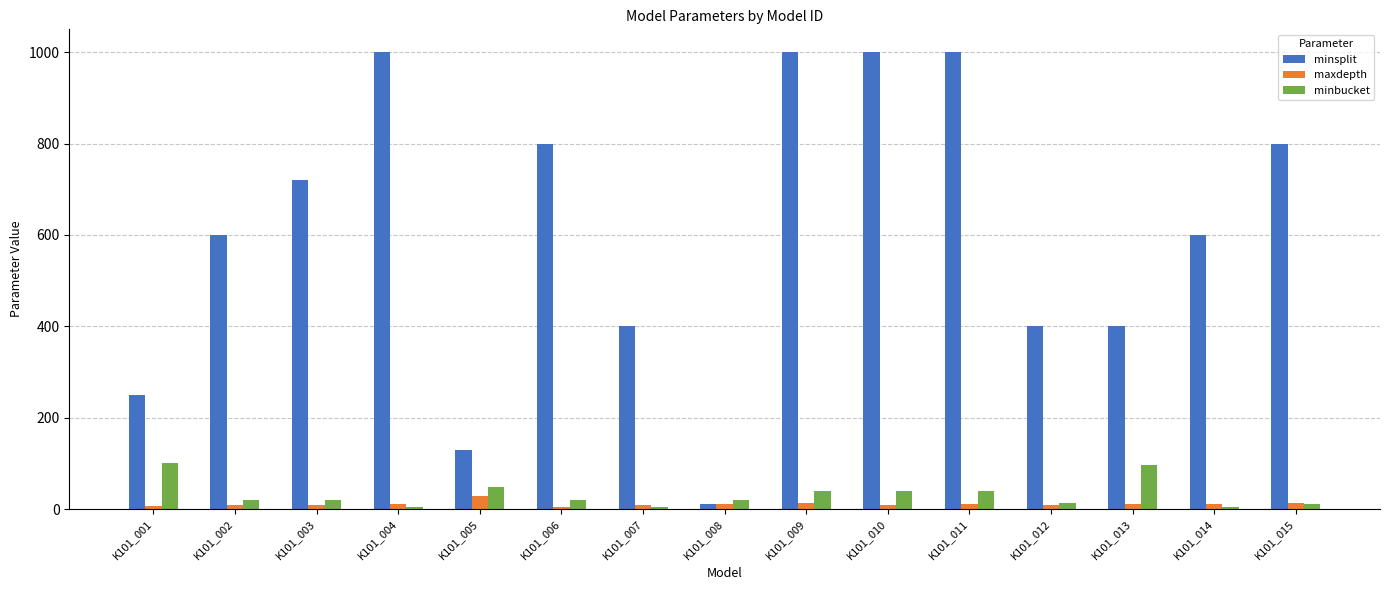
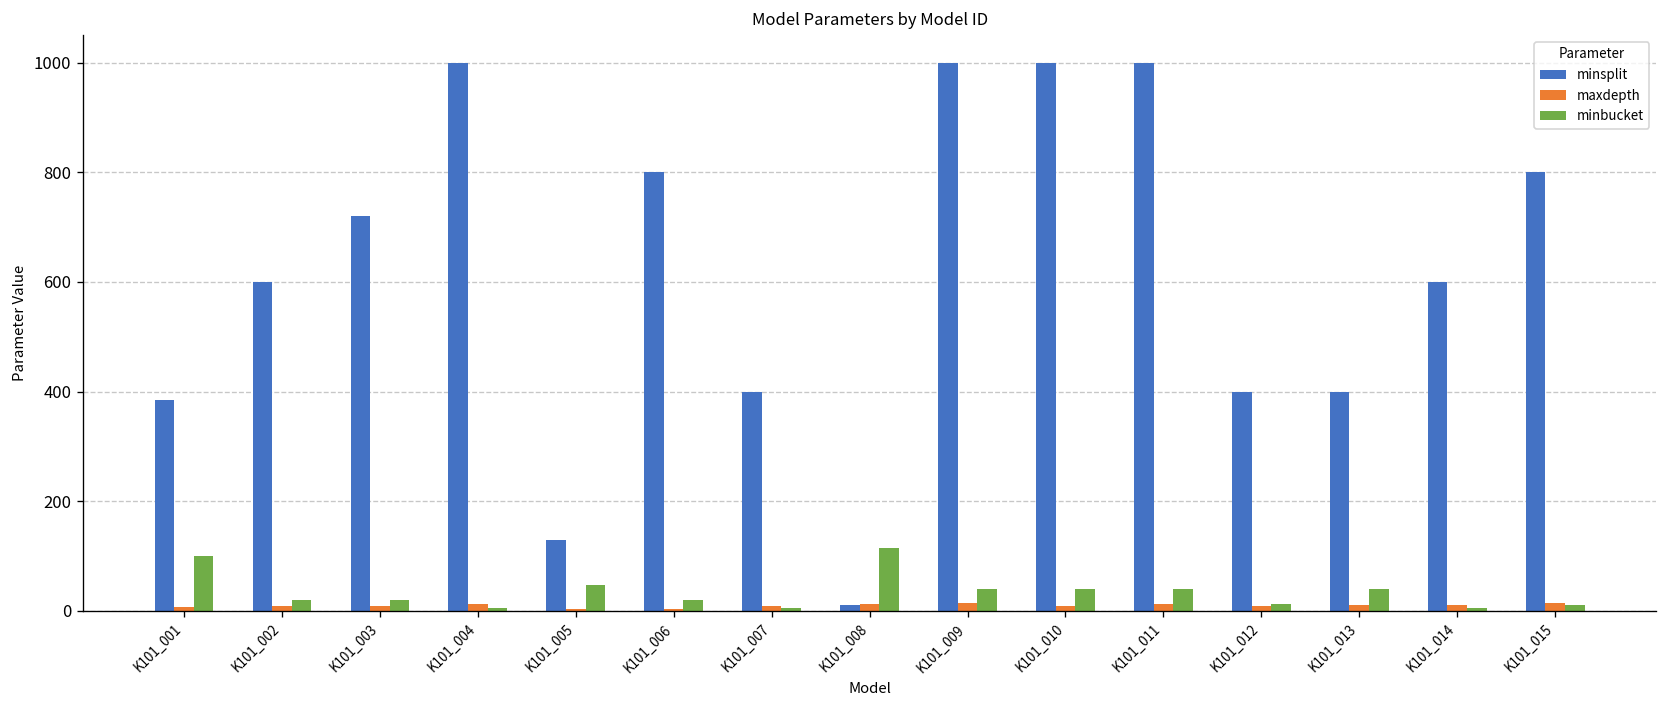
minsplit, K101_001: 250 -> 380
maxdepth, K101_005: 30 -> 0
minbucket, K101_008: 20 -> 120
minbucket, K101_013: 100 -> 40
